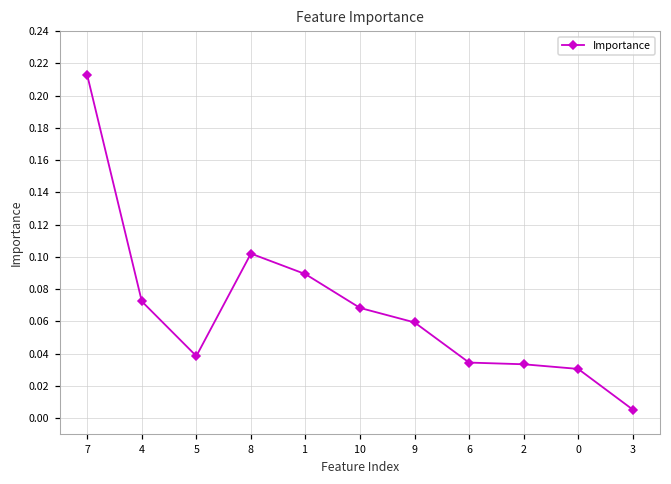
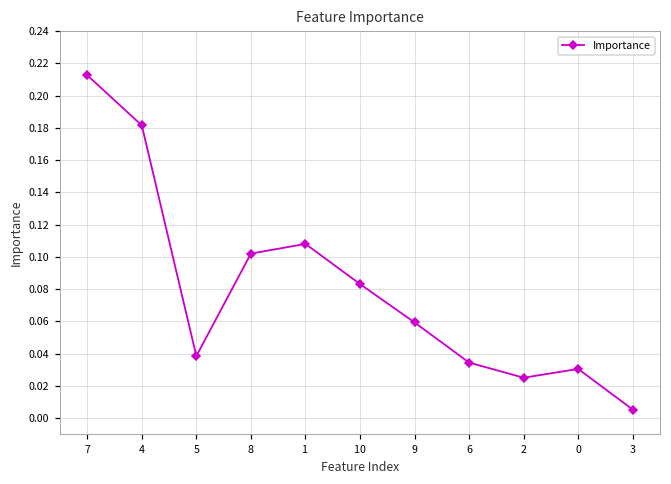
4: 0.072 -> 0.182
1: 0.089 -> 0.108
10: 0.068 -> 0.083
2: 0.033 -> 0.025
